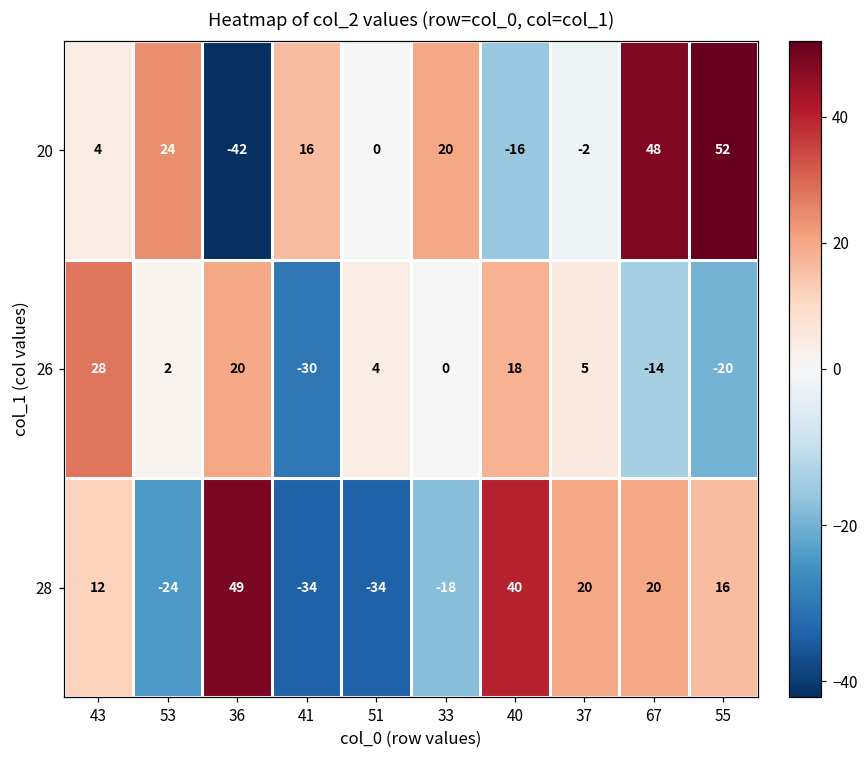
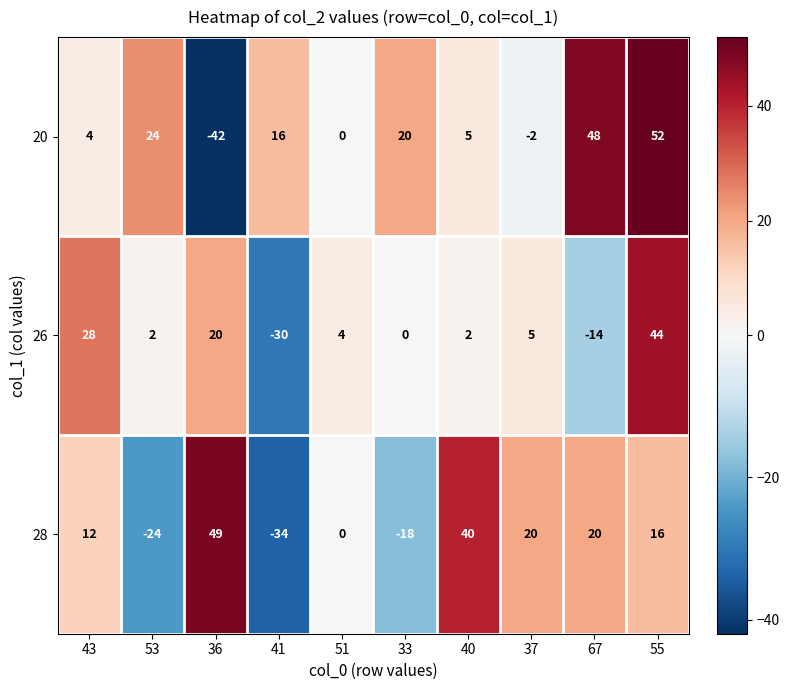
20, 40: -16 -> 5
26, 40: 18 -> 2
26, 55: -20 -> 44
28, 51: -34 -> 0
